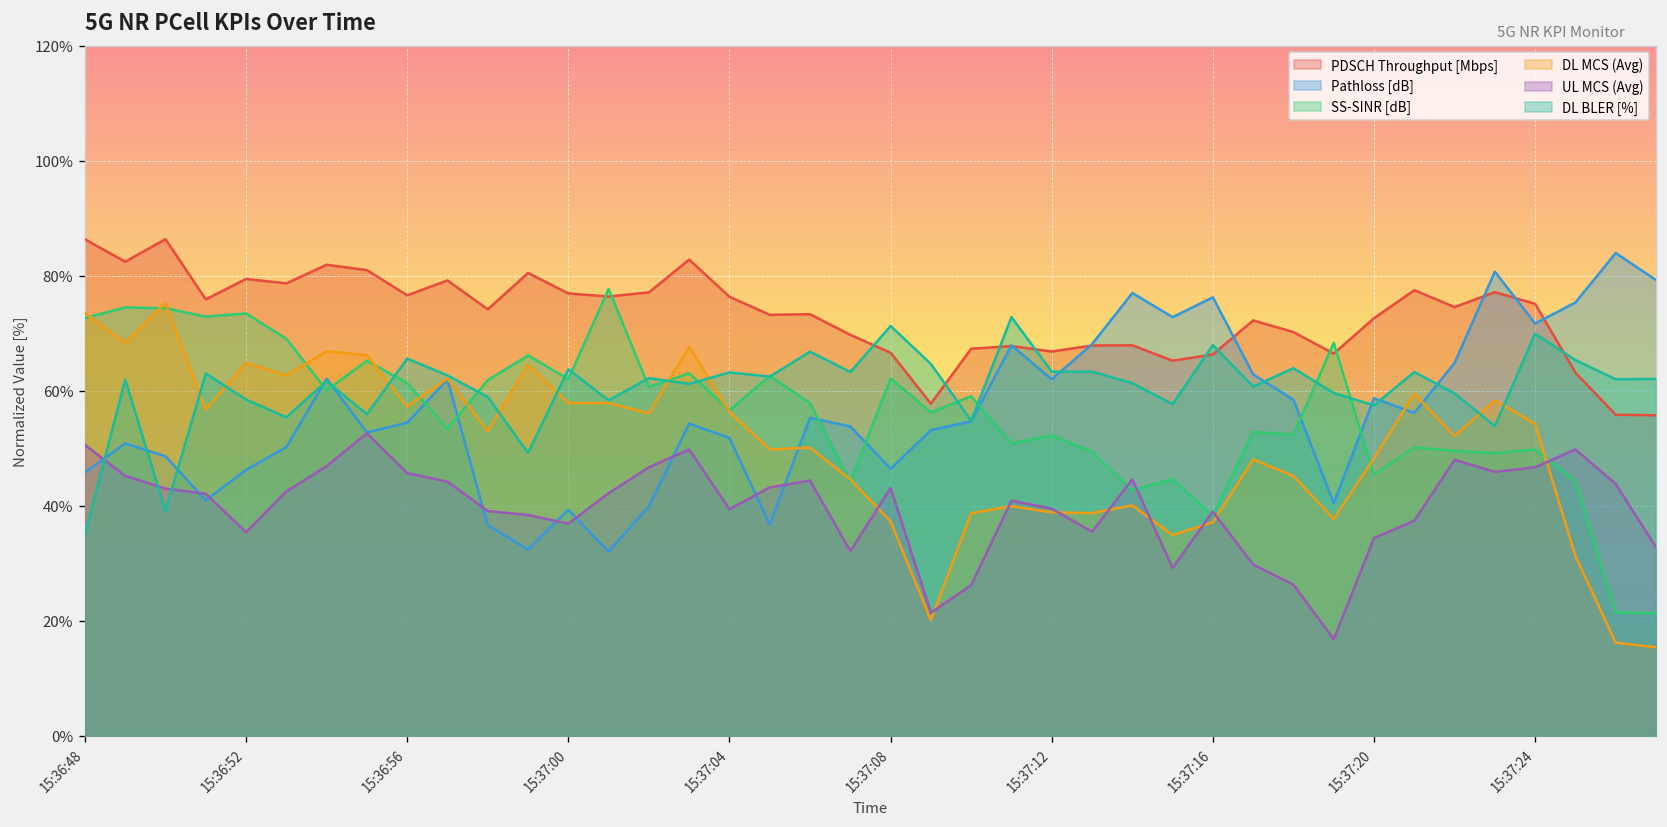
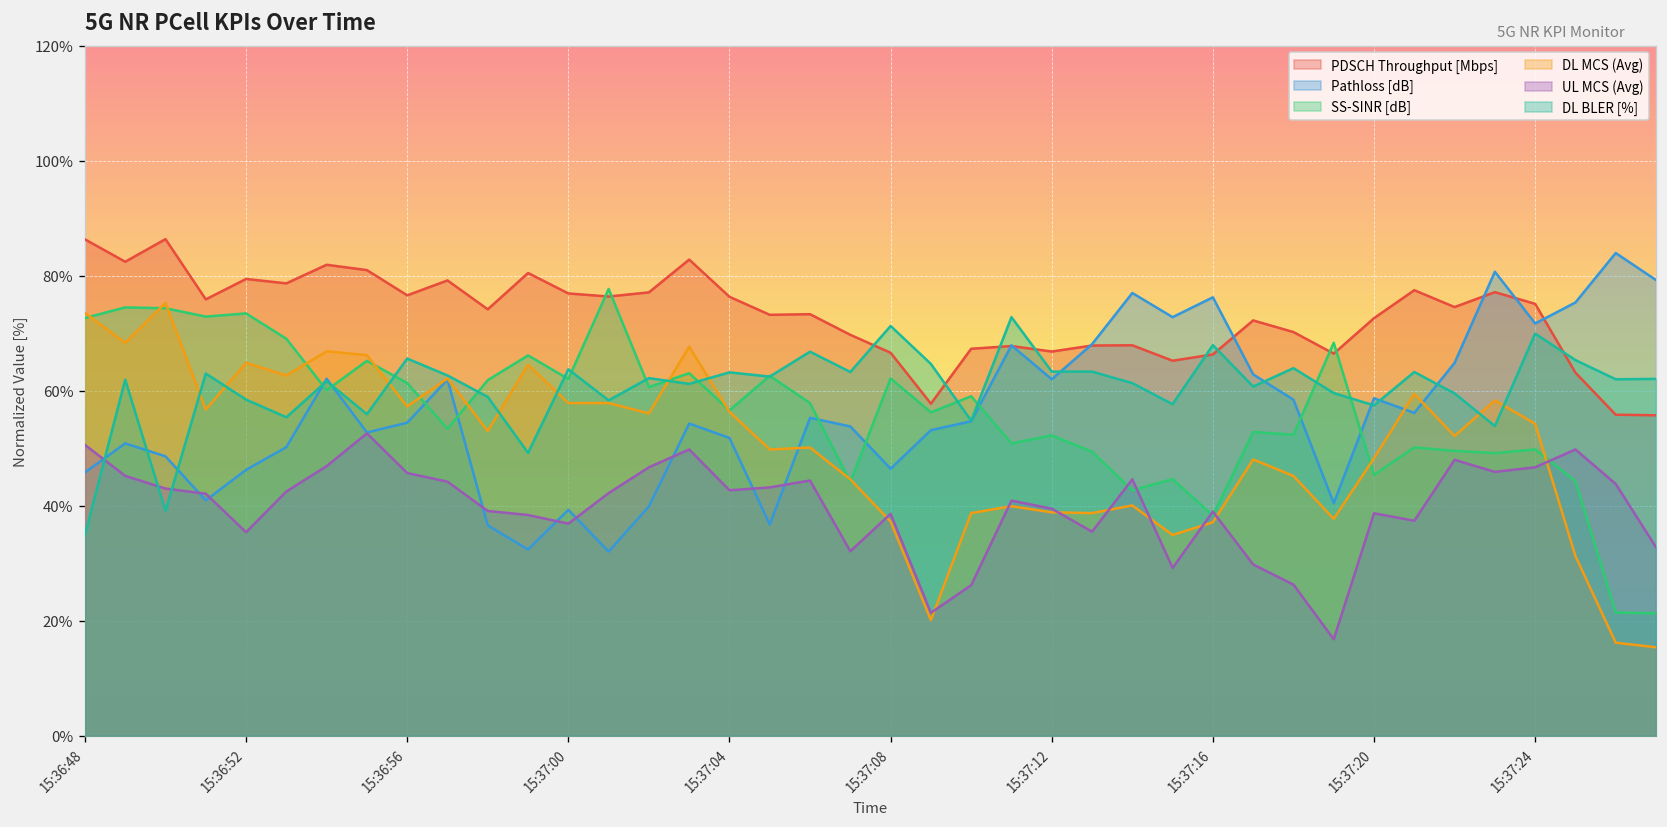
UL MCS (Avg), 15:37:04: 39% -> 43%
UL MCS (Avg), 15:37:08: 43% -> 39%
UL MCS (Avg), 15:37:20: 34% -> 39%
